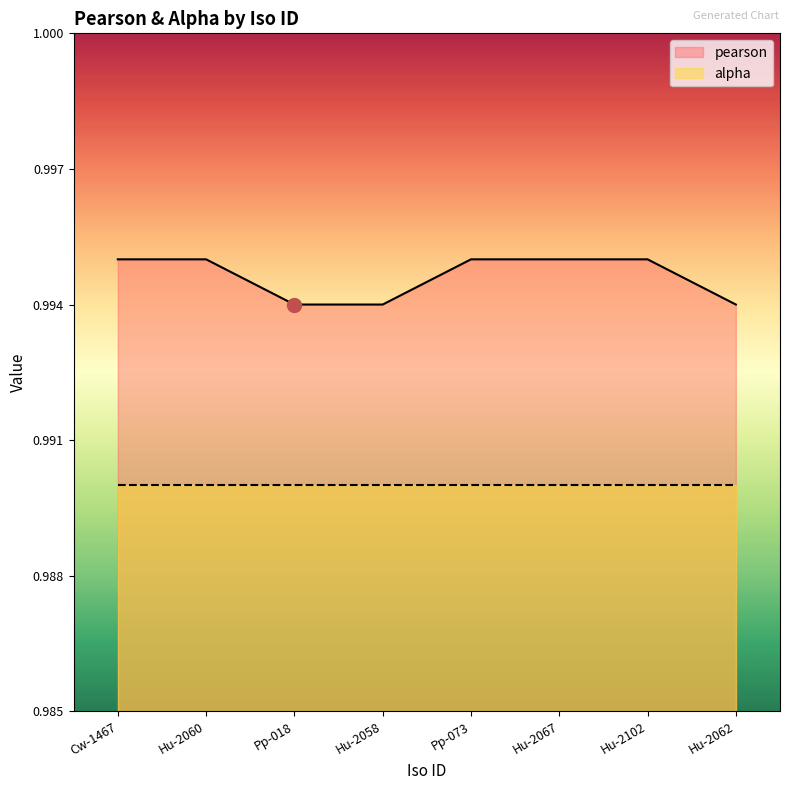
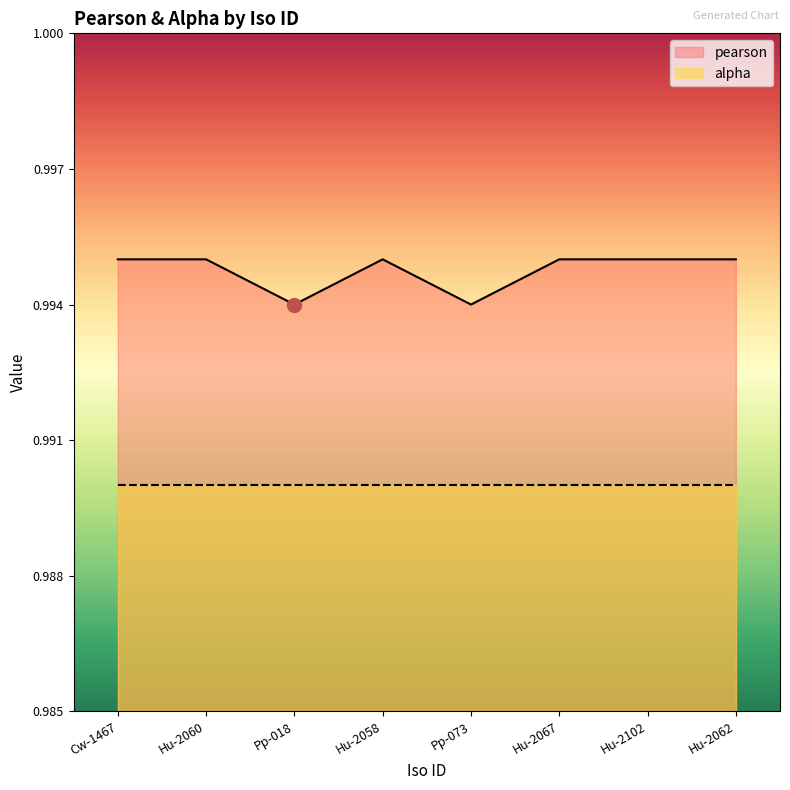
pearson, Hu-2058: 0.994 -> 0.995
pearson, Pp-073: 0.995 -> 0.994
pearson, Hu-2062: 0.994 -> 0.995
